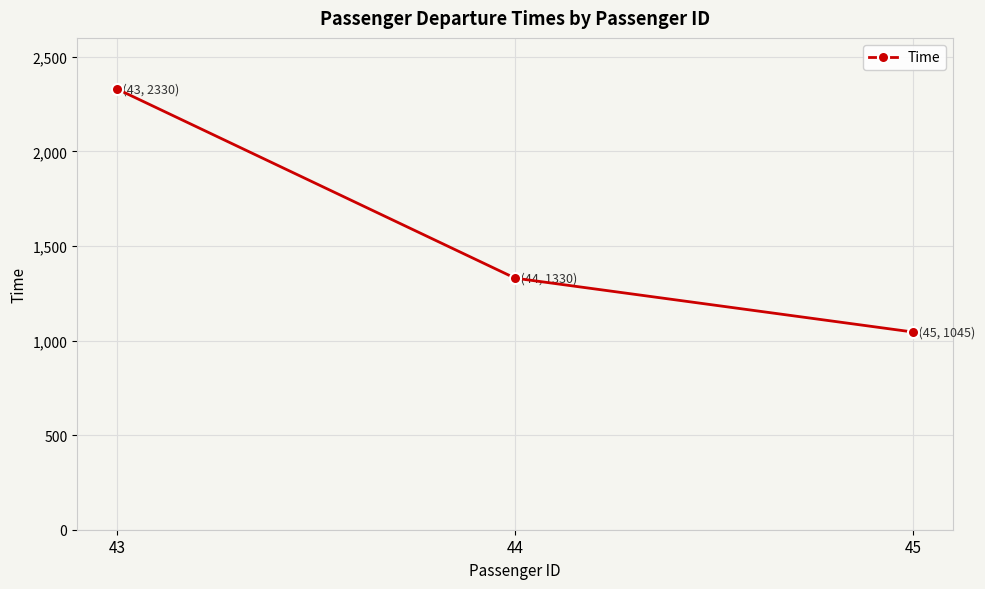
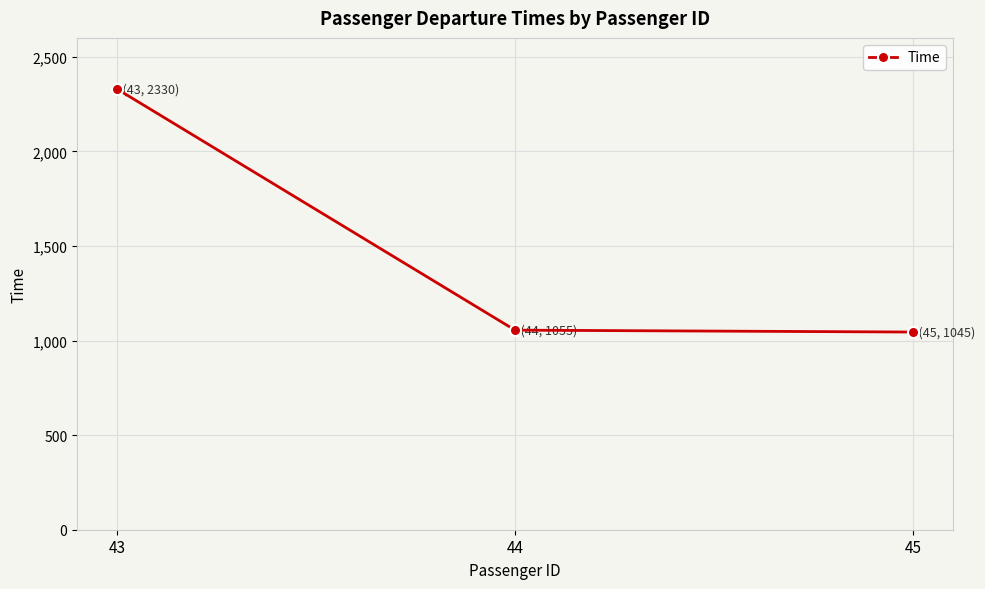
44: 1330 -> 1055
